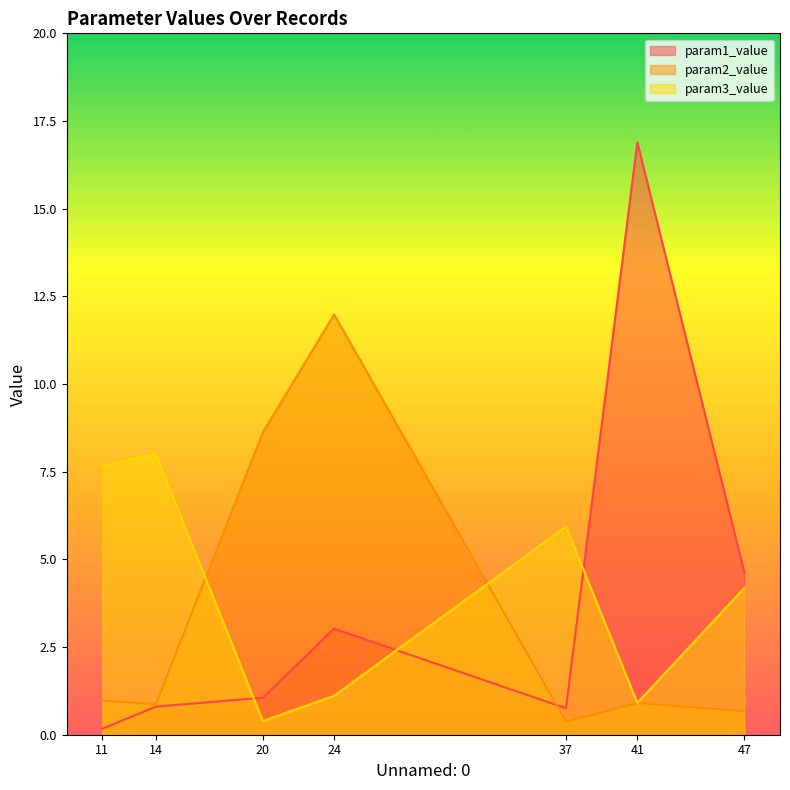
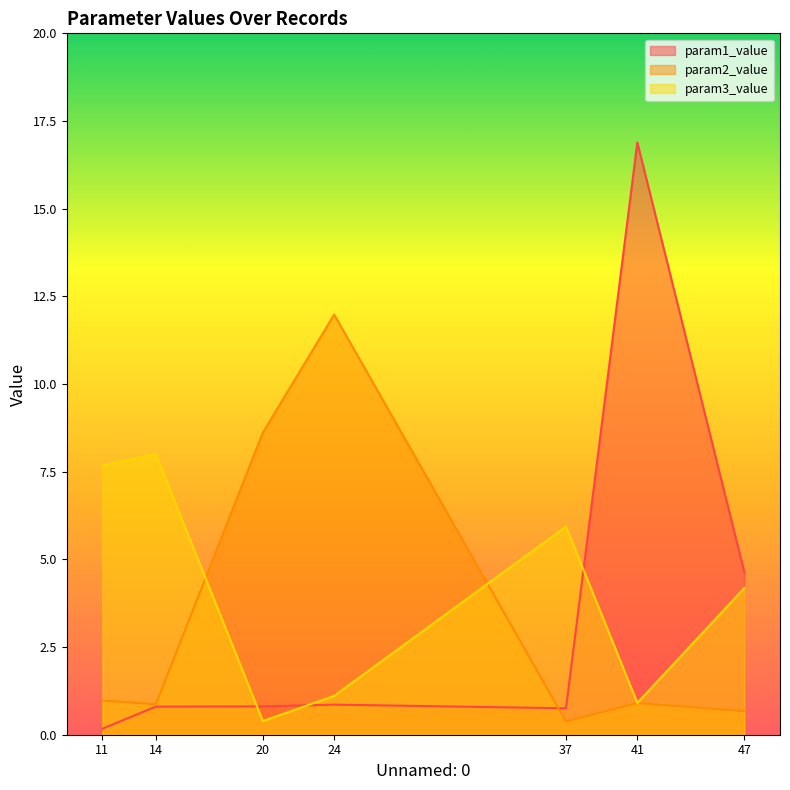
param1_value, 20: 1.1 -> 0.8
param1_value, 24: 3.0 -> 0.9
